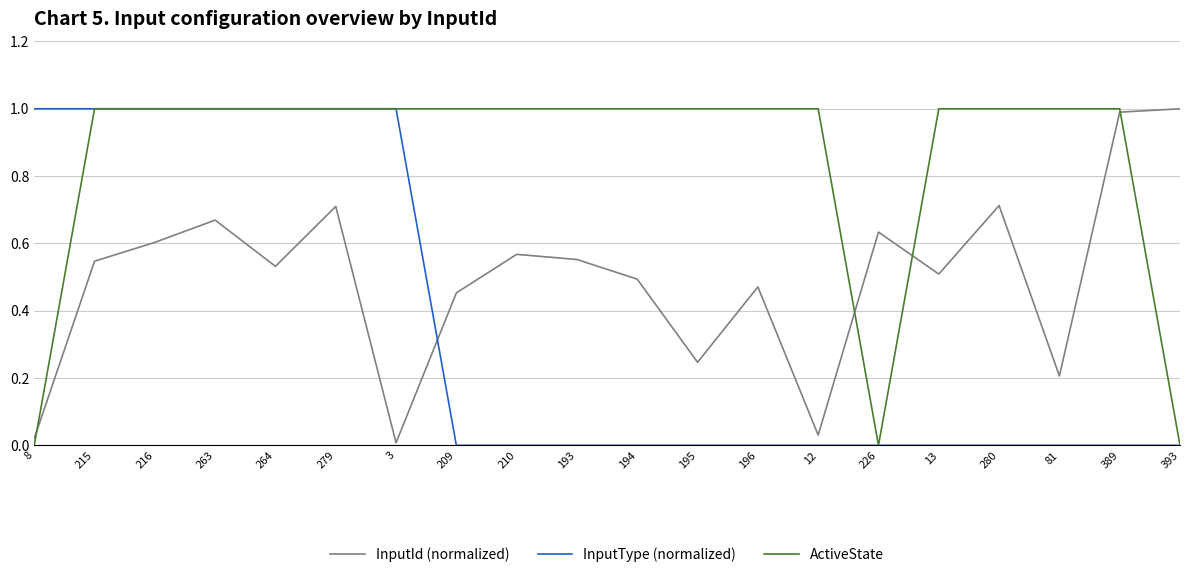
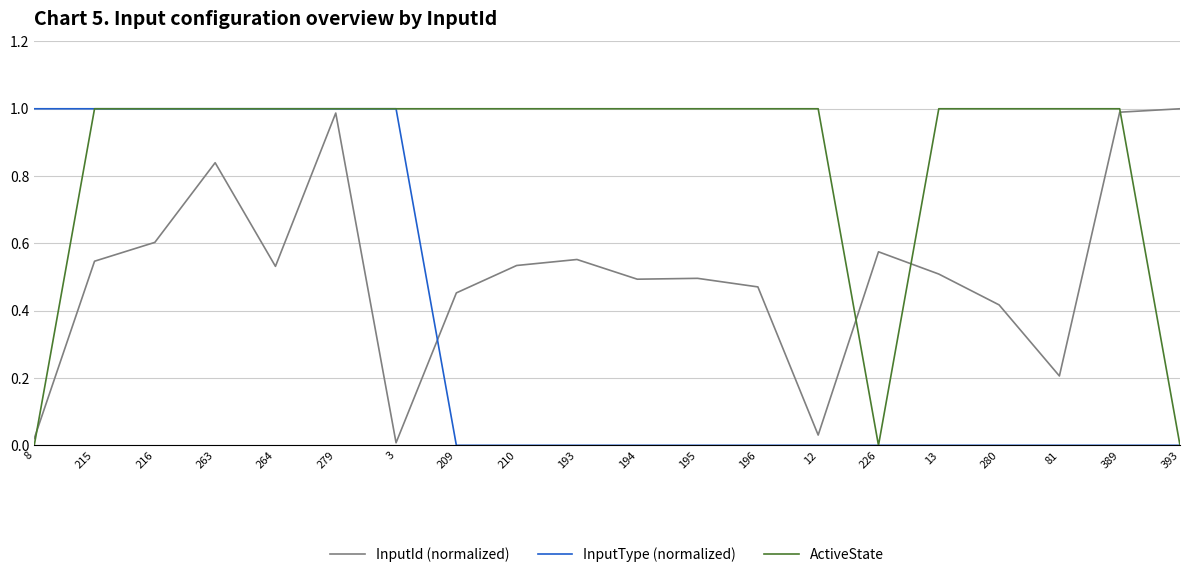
InputId (normalized), 263: 0.67 -> 0.84
InputId (normalized), 279: 0.71 -> 0.99
InputId (normalized), 210: 0.57 -> 0.53
InputId (normalized), 195: 0.25 -> 0.50
InputId (normalized), 226: 0.63 -> 0.58
InputId (normalized), 280: 0.71 -> 0.42
